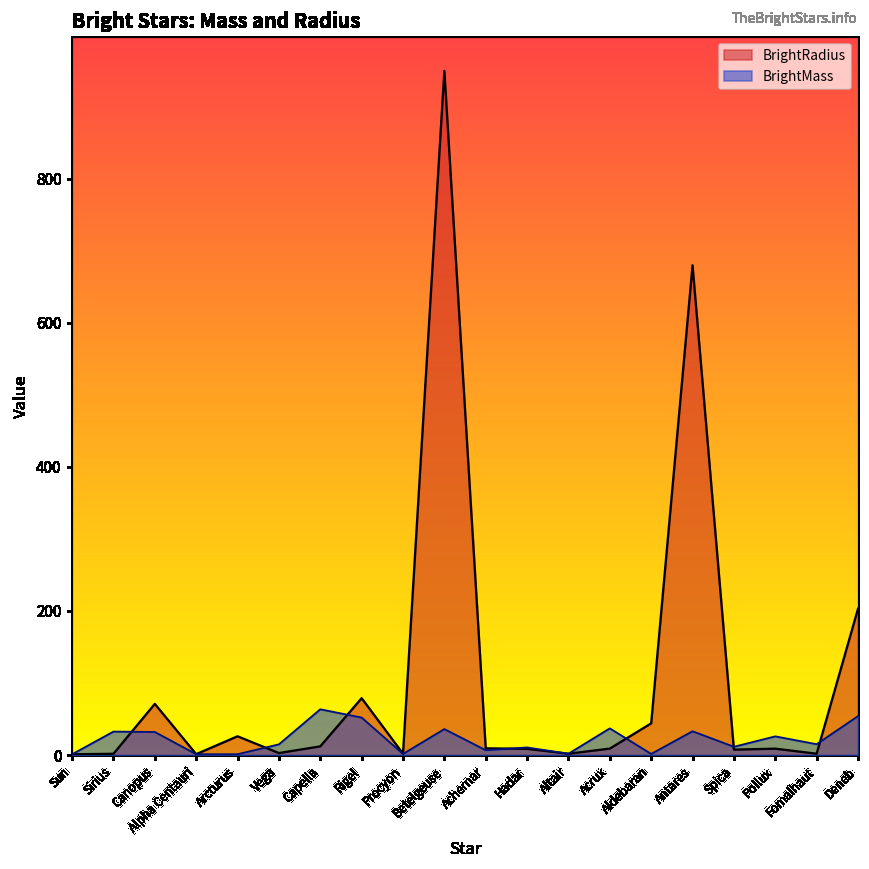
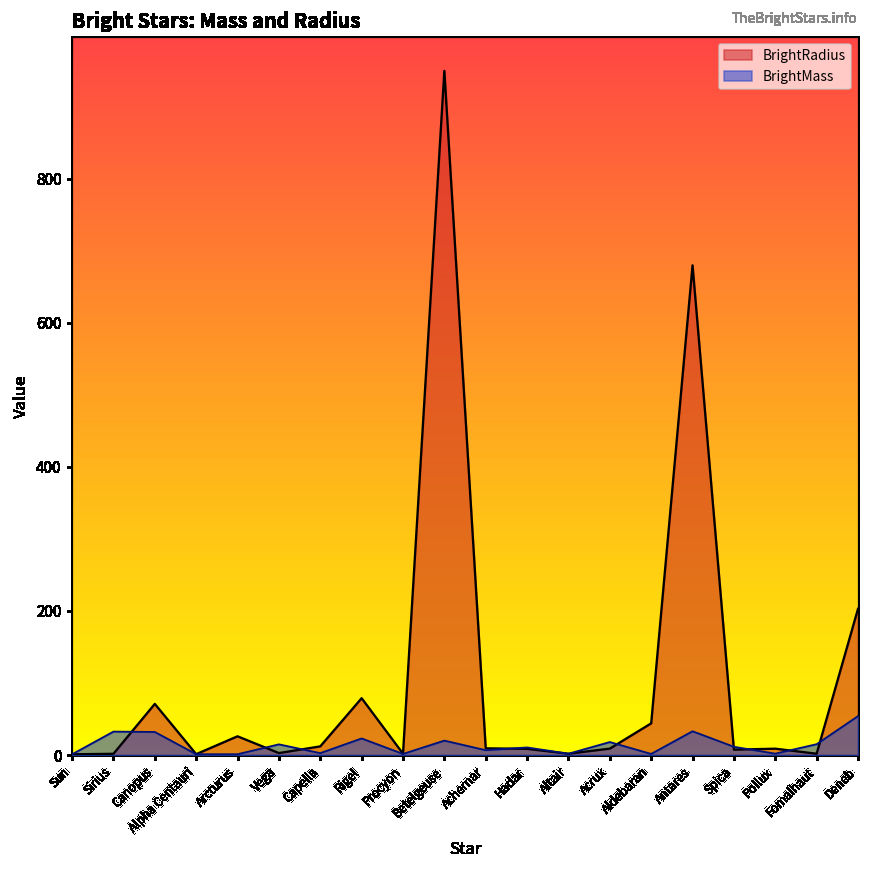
BrightMass, Capella: 60 -> 0
BrightMass, Rigel: 50 -> 20
BrightMass, Betelgeuse: 40 -> 20
BrightMass, Acrux: 40 -> 20
BrightMass, Pollux: 30 -> 0
